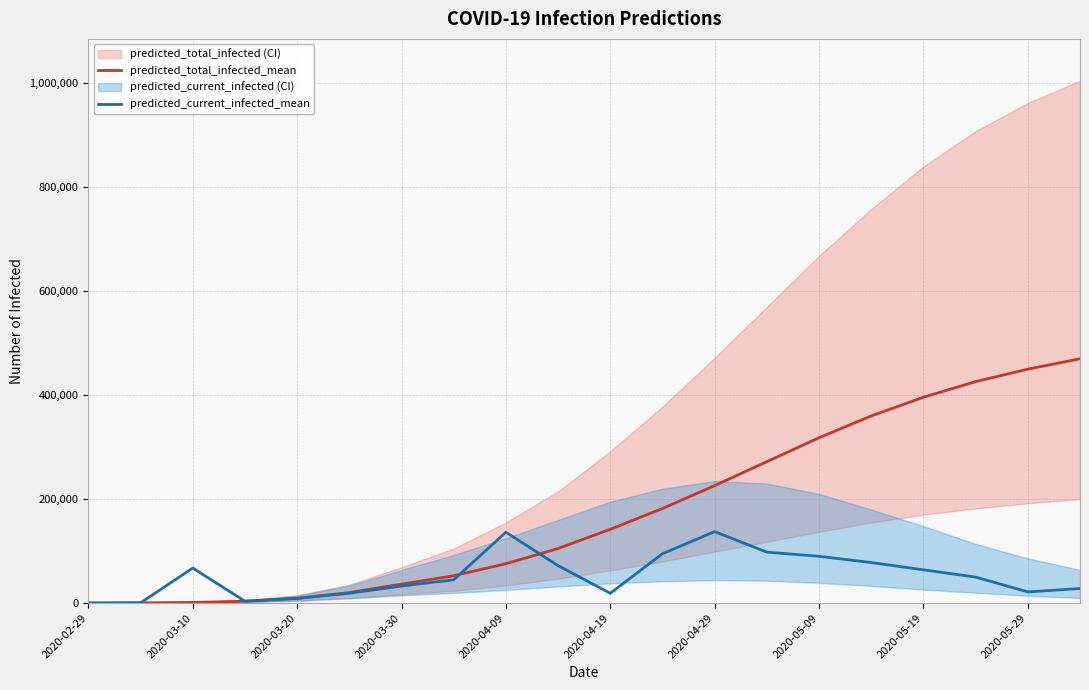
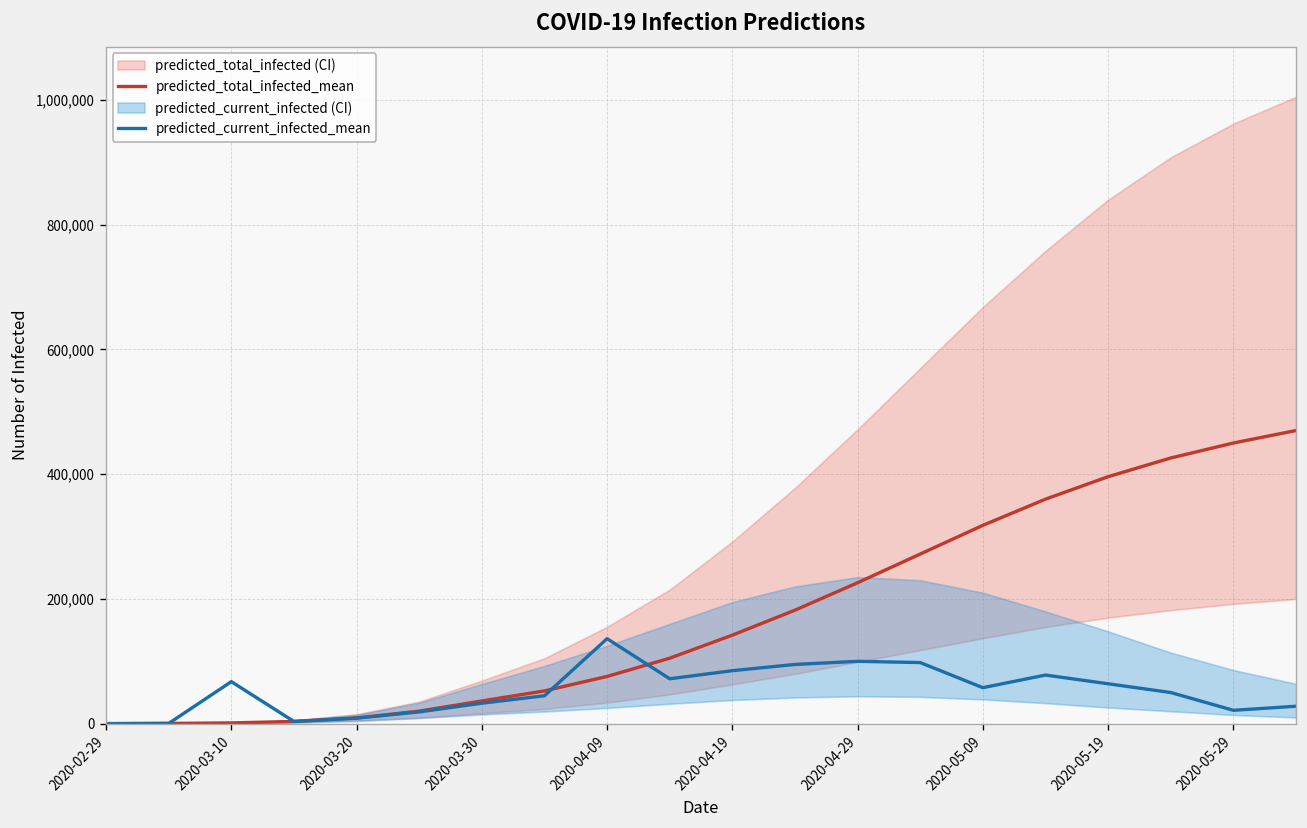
predicted_current_infected_mean, 2020-04-19: 20,000 -> 90,000
predicted_current_infected_mean, 2020-04-29: 140,000 -> 100,000
predicted_current_infected_mean, 2020-05-09: 90,000 -> 60,000
